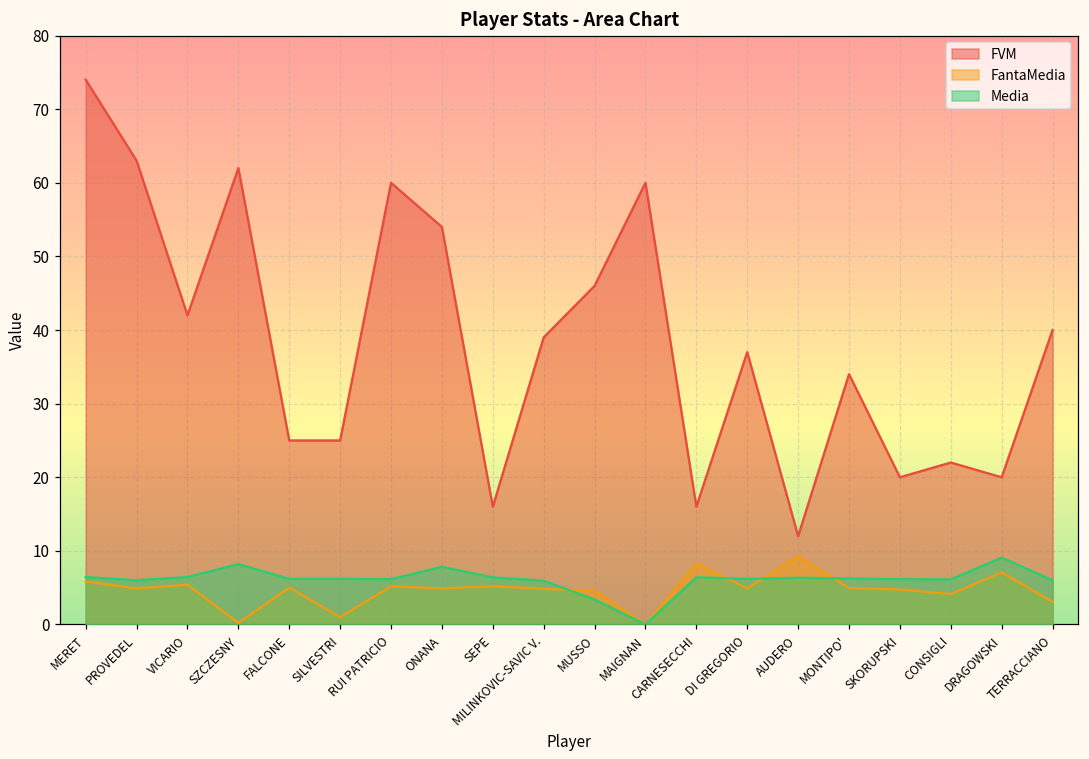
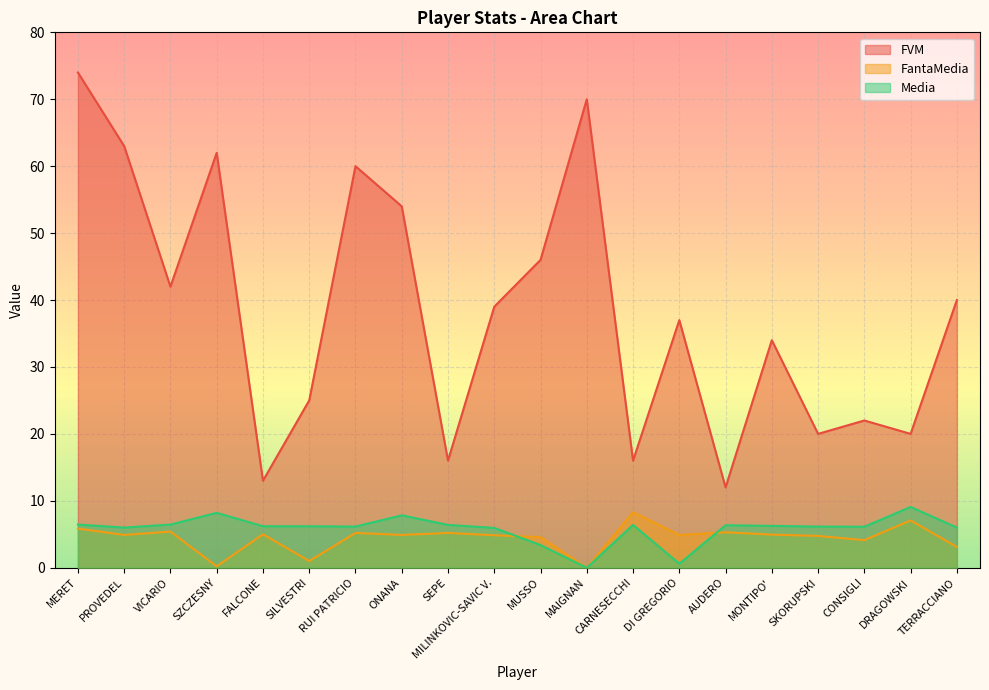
FVM, FALCONE: 25 -> 13
FVM, MAIGNAN: 60 -> 70
Media, DI GREGORIO: 6 -> 1
FantaMedia, AUDERO: 9 -> 5
